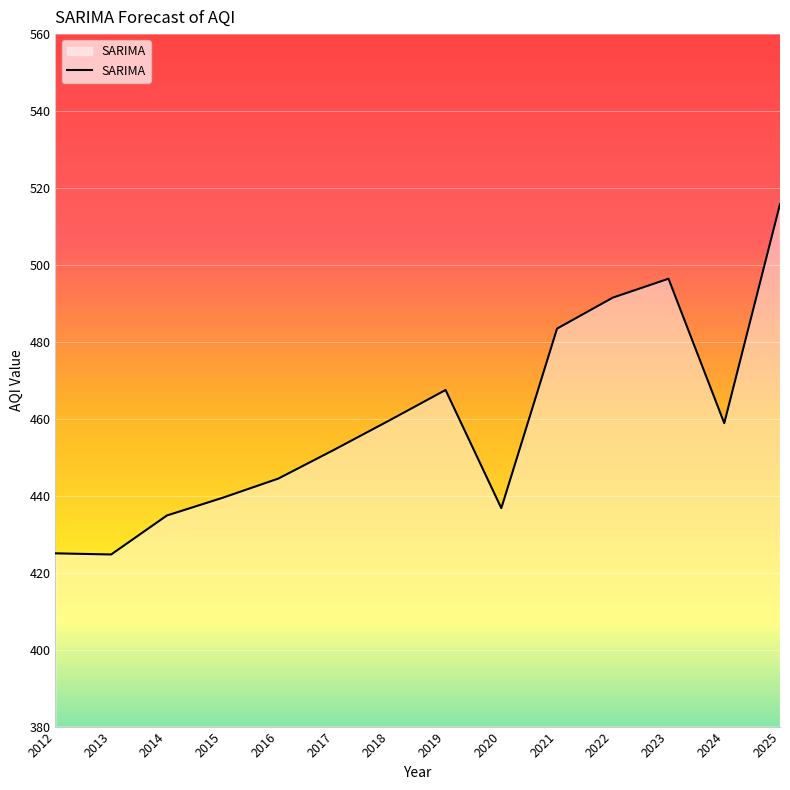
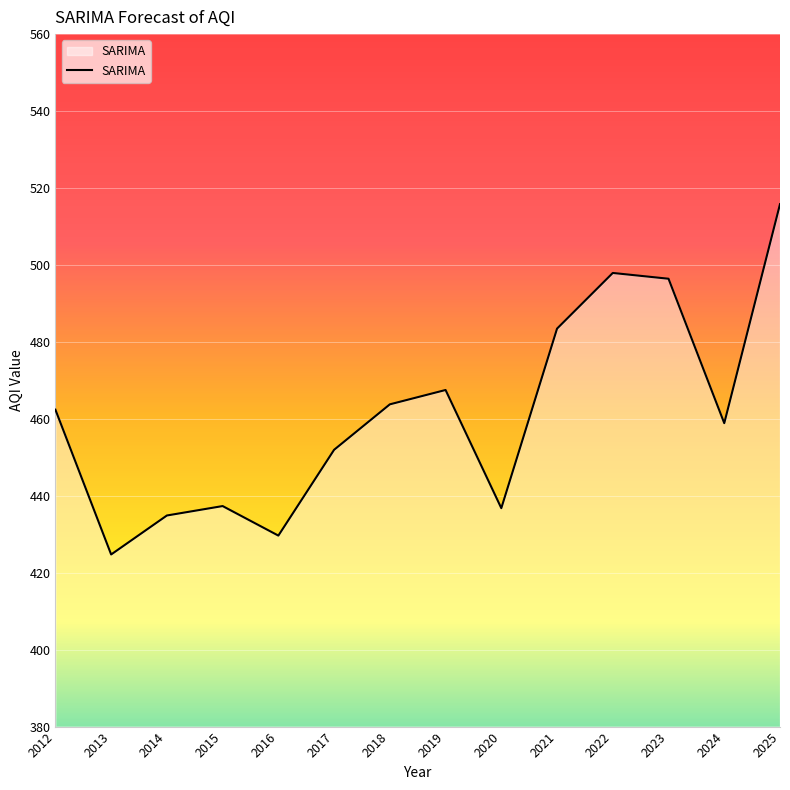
2012: 425 -> 462
2015: 439 -> 437
2016: 444 -> 430
2018: 460 -> 464
2022: 491 -> 498
